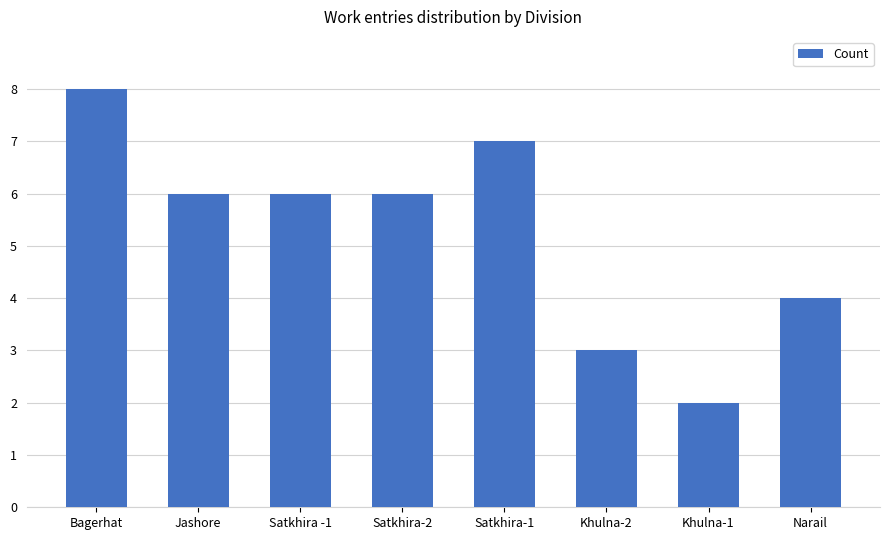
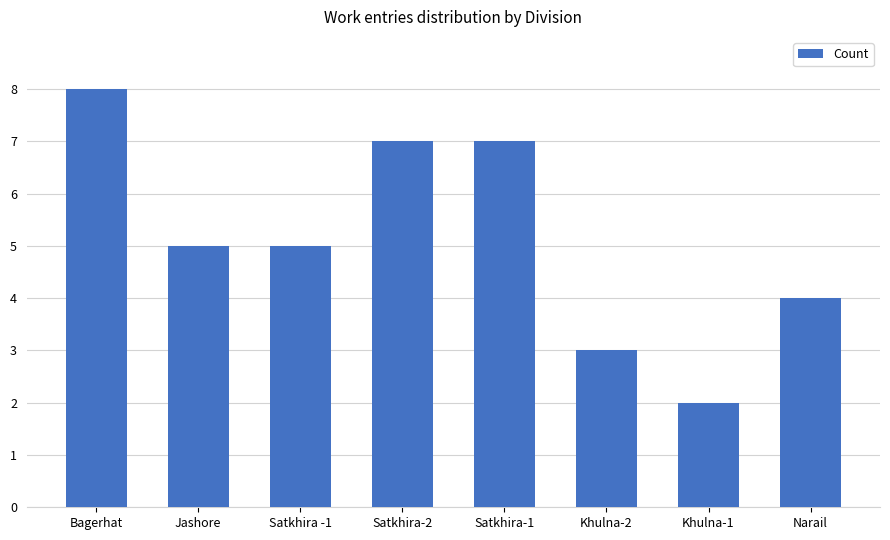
Jashore: 6 -> 5
Satkhira -1: 6 -> 5
Satkhira-2: 6 -> 7
